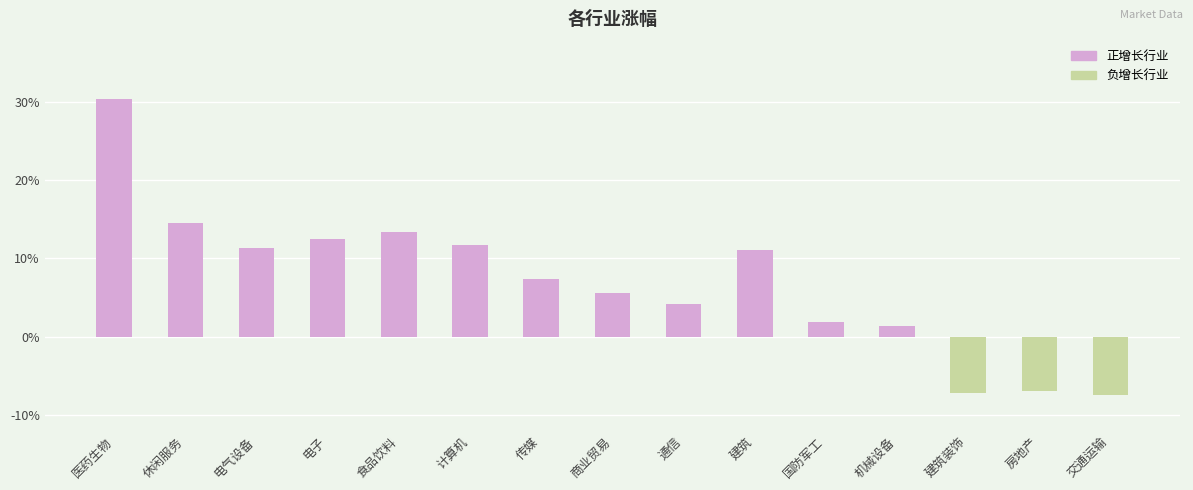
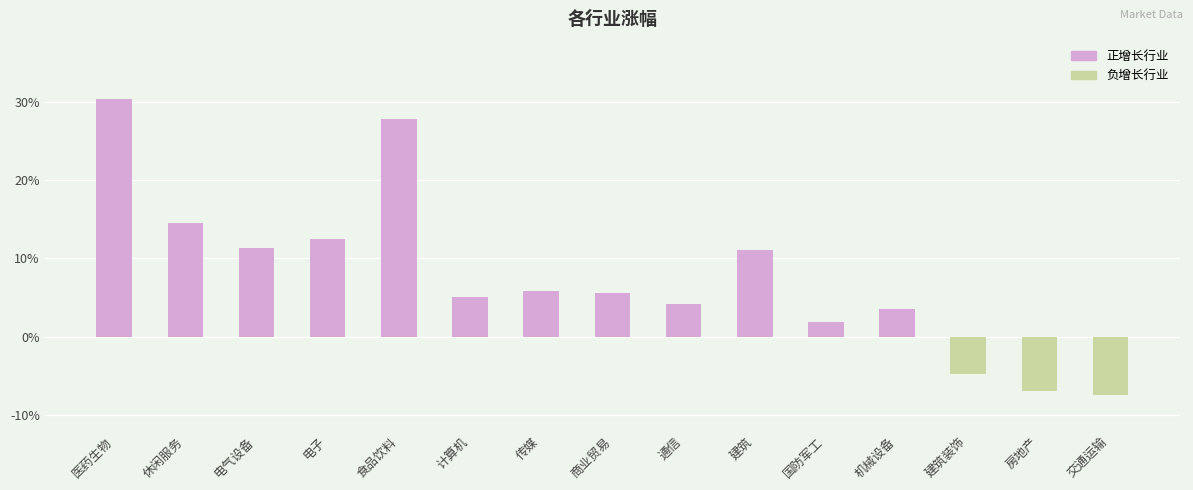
食品饮料: 13% -> 28%
计算机: 12% -> 5%
传媒: 7% -> 6%
机械设备: 1% -> 4%
建筑装饰: -7% -> -5%
